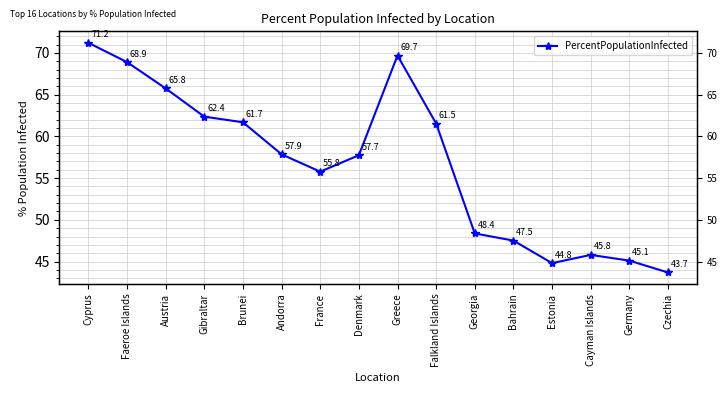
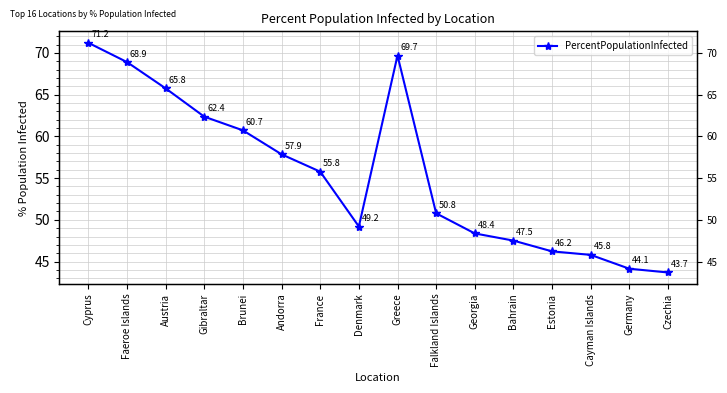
Brunei: 61.7 -> 60.7
Denmark: 57.7 -> 49.2
Falkland Islands: 61.5 -> 50.8
Estonia: 44.8 -> 46.2
Germany: 45.1 -> 44.1
